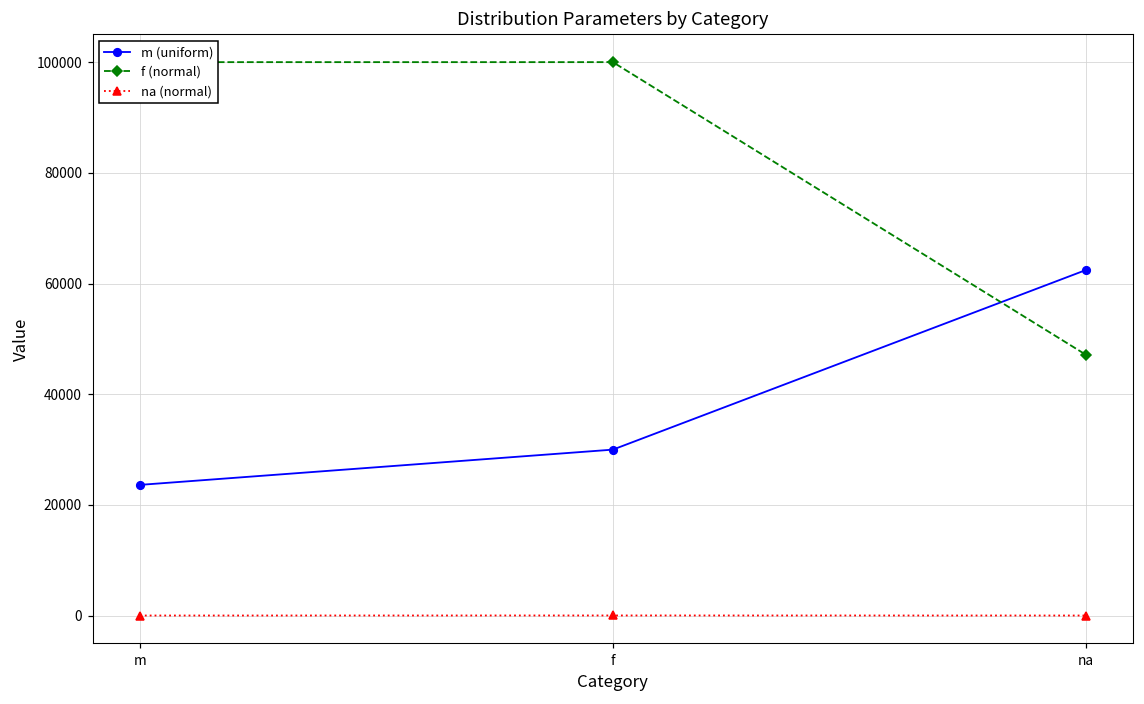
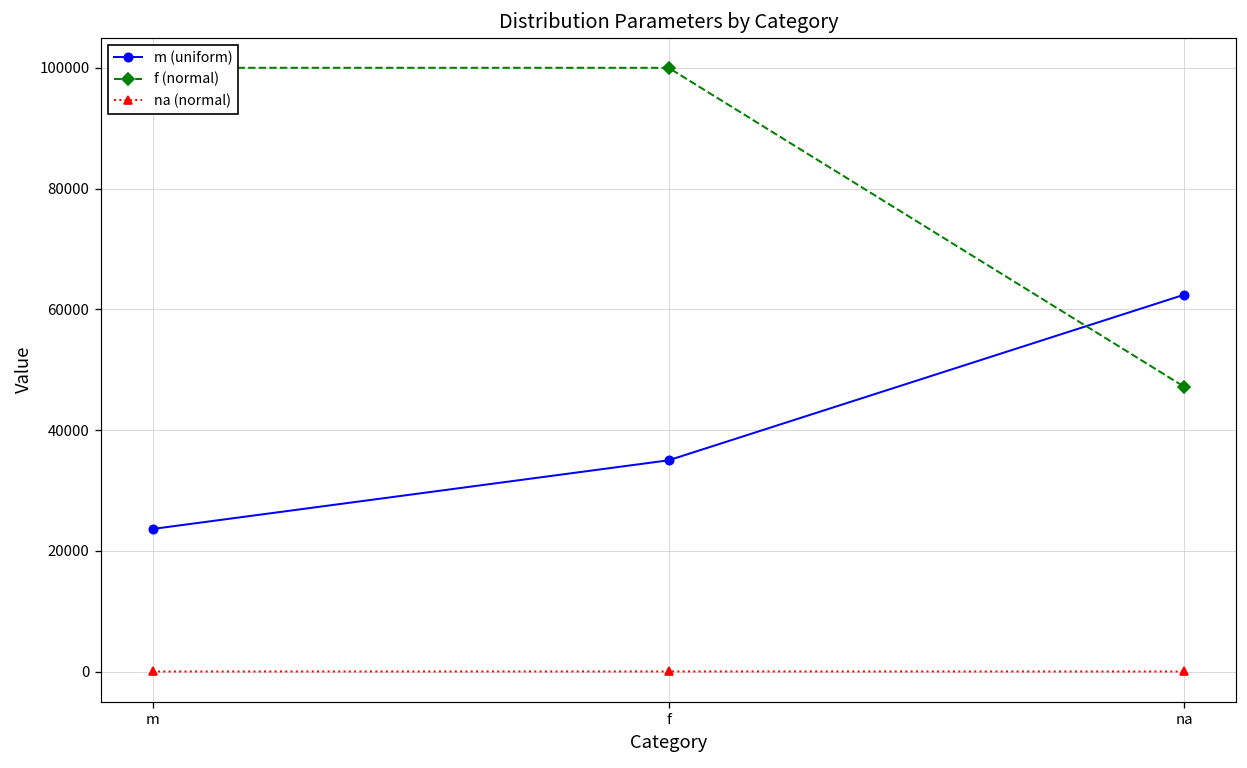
m (uniform), f: 30000 -> 35000
